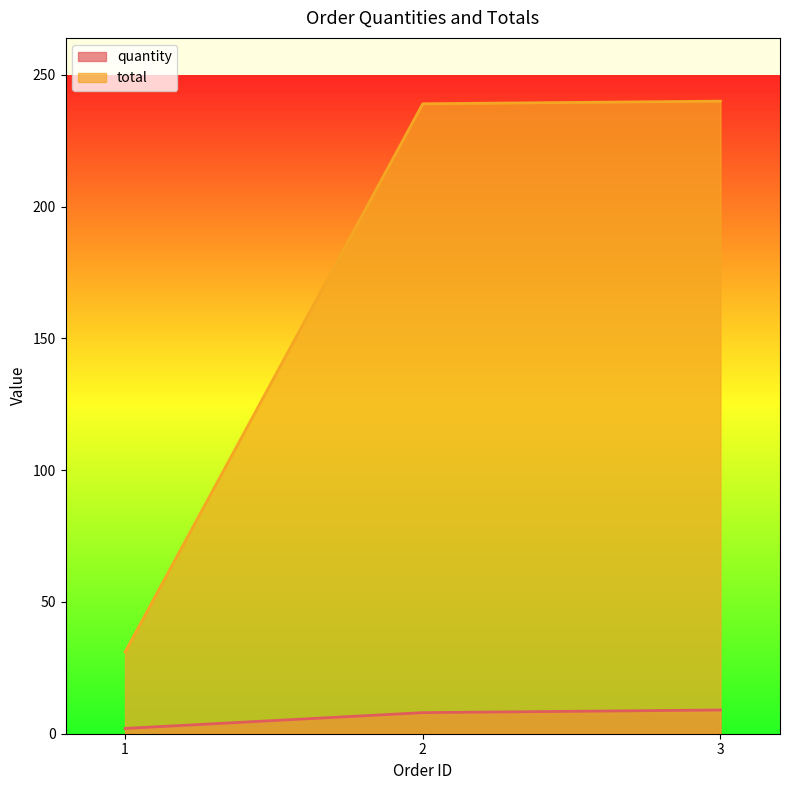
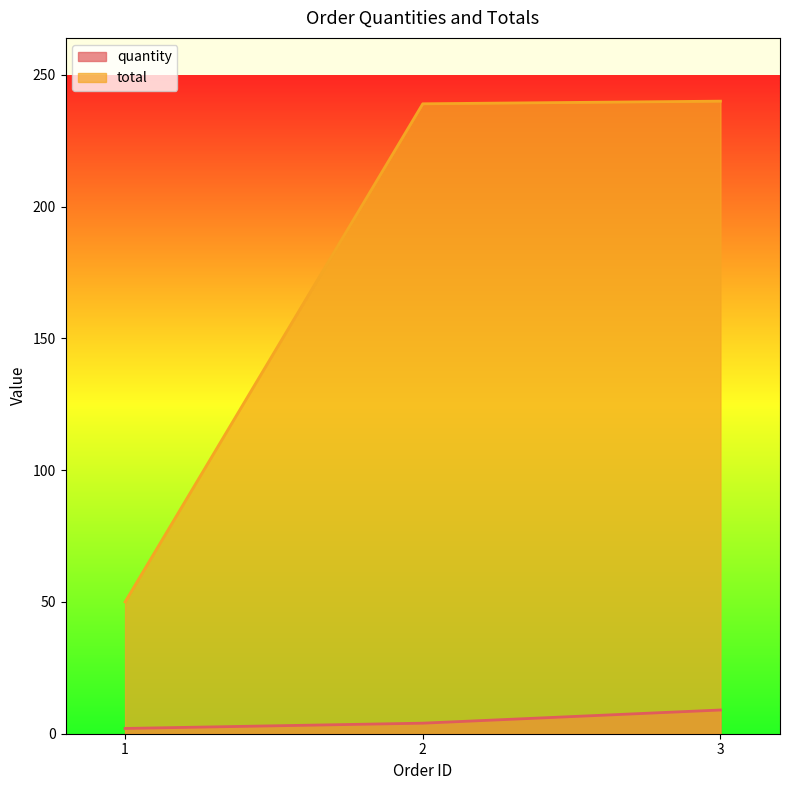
total, 1: 31 -> 50
quantity, 2: 8 -> 4
